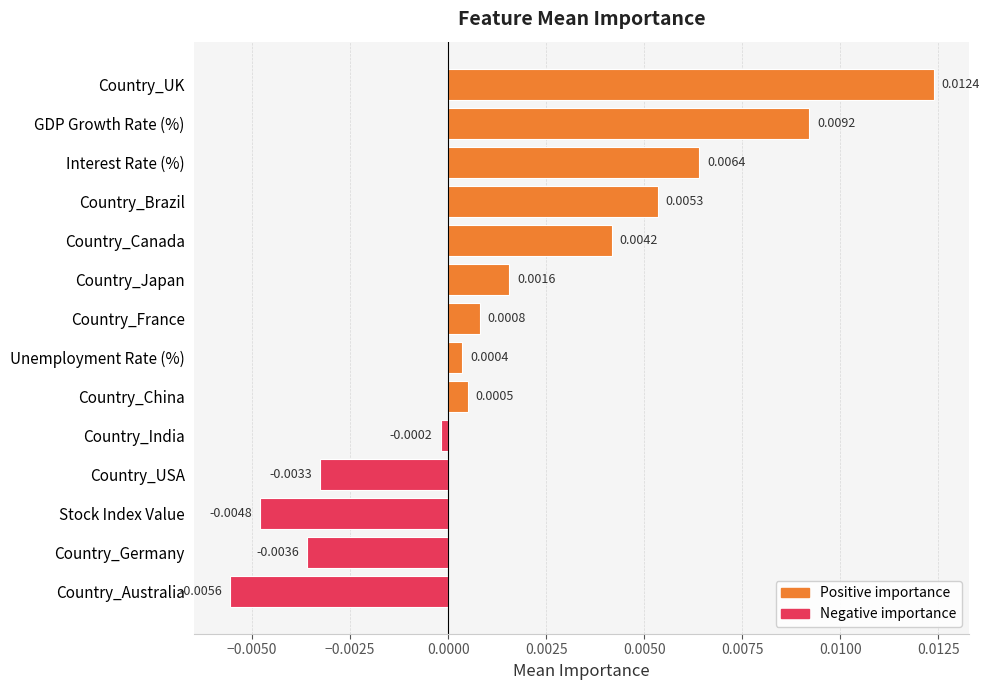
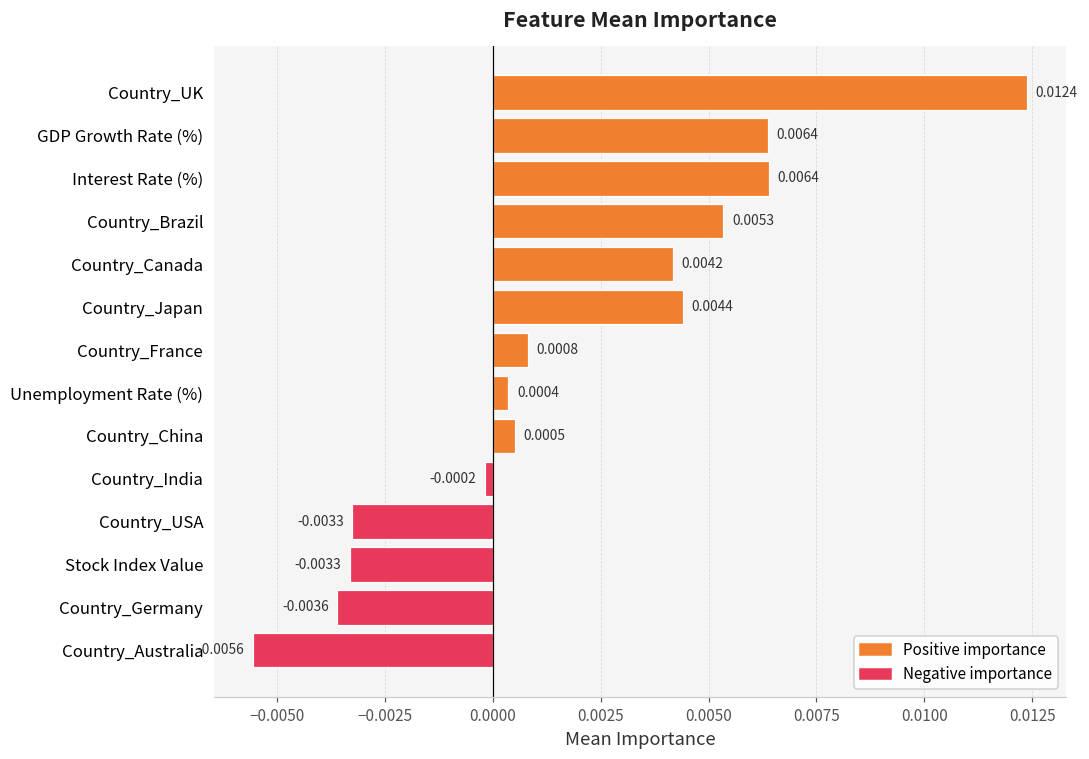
GDP Growth Rate (%): 0.0092 -> 0.0064
Country_Japan: 0.0016 -> 0.0044
Stock Index Value: -0.0048 -> -0.0033
